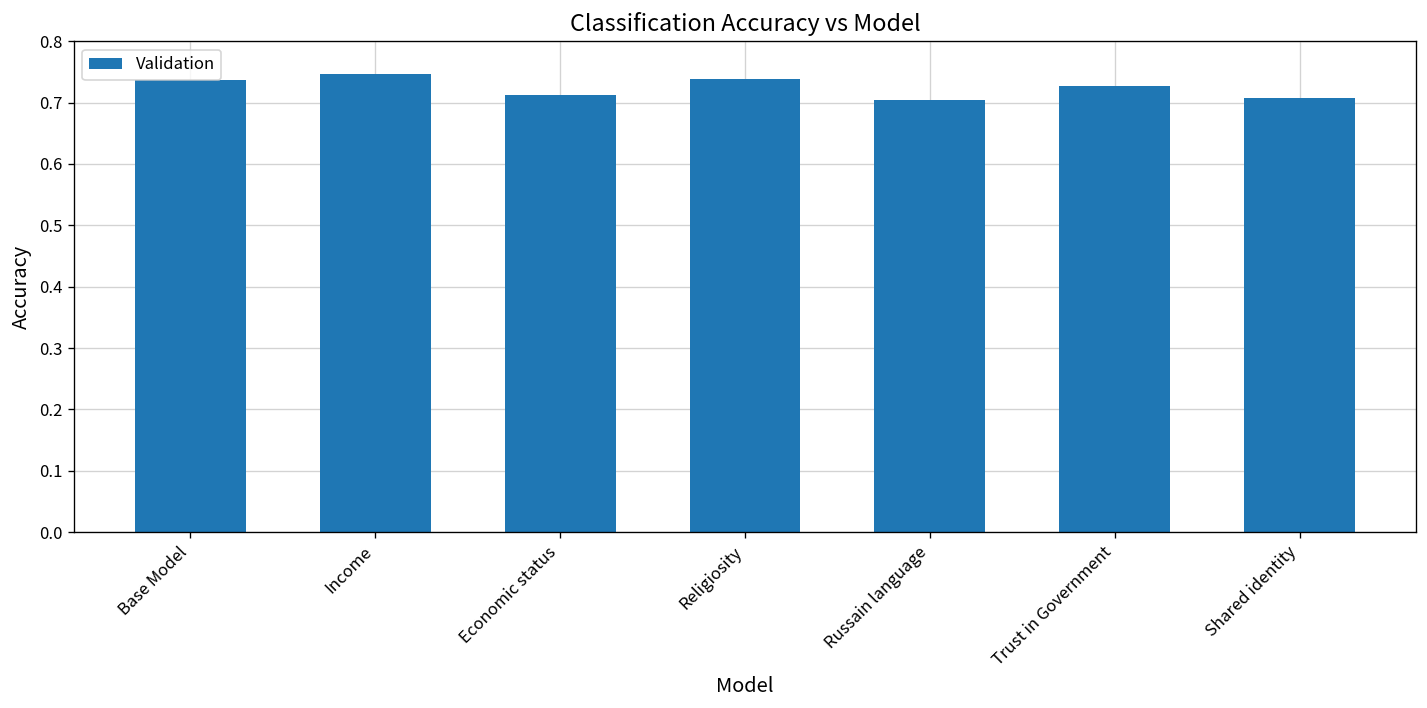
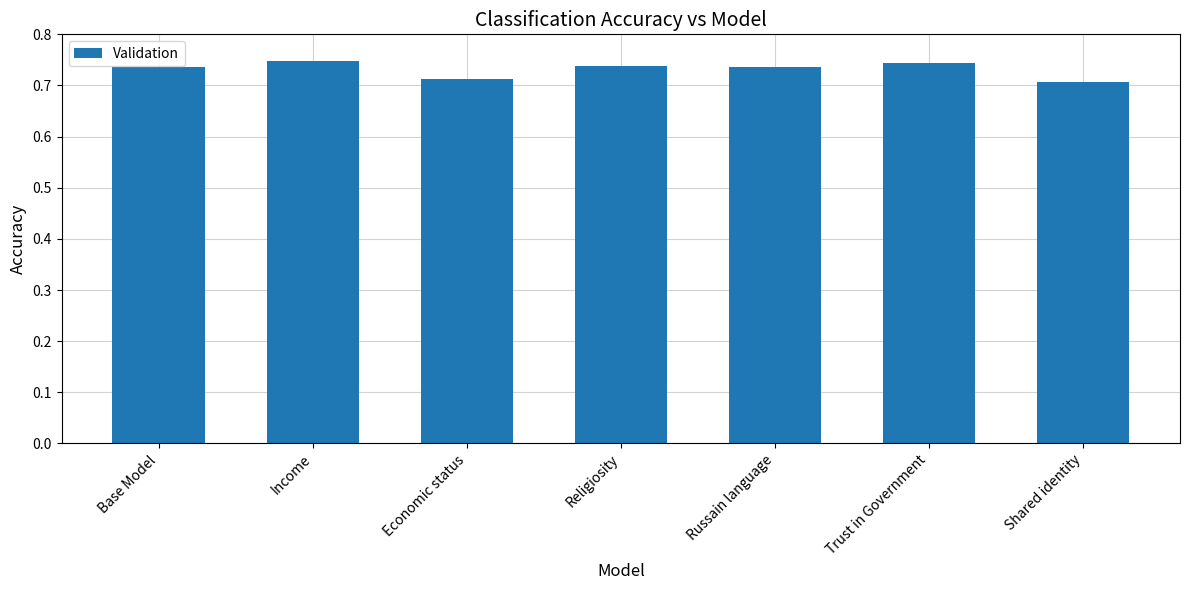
Russain language: 0.70 -> 0.74
Trust in Government: 0.73 -> 0.74
